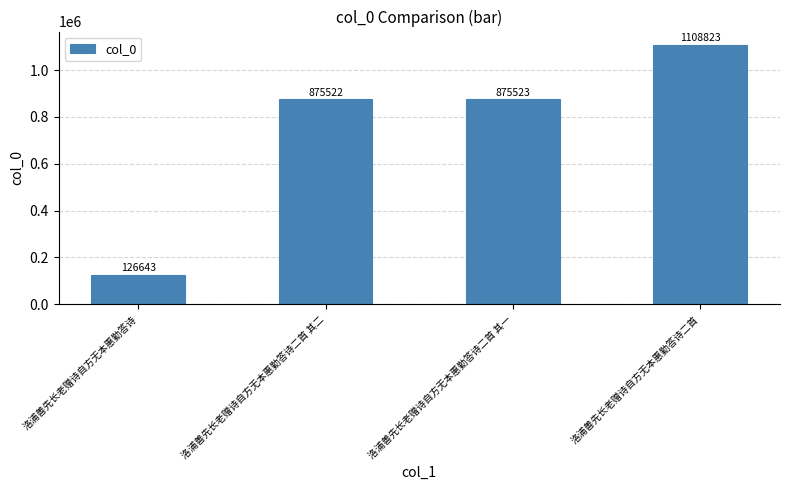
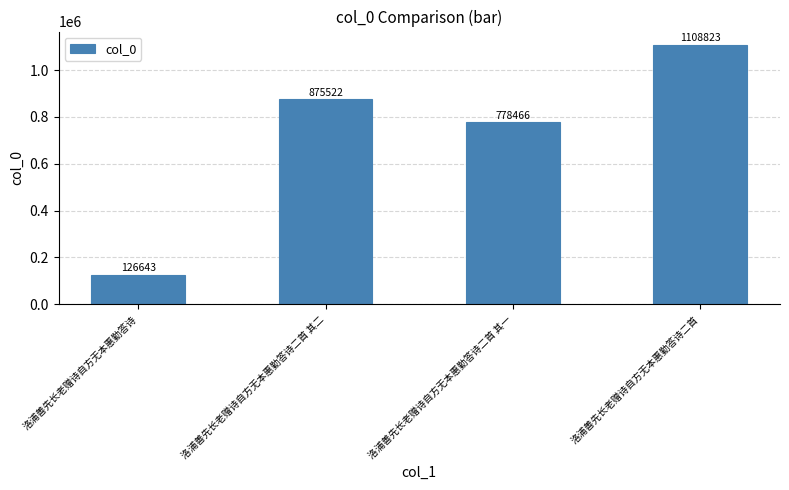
洛浦善先长老赠诗自方无本惠勤答诗二首 其一: 875523 -> 778466
